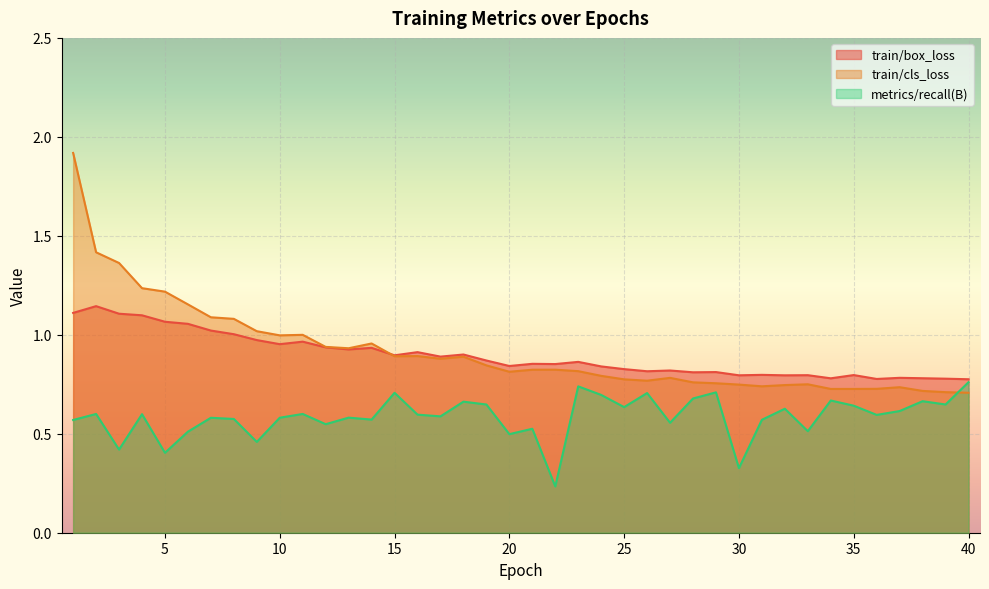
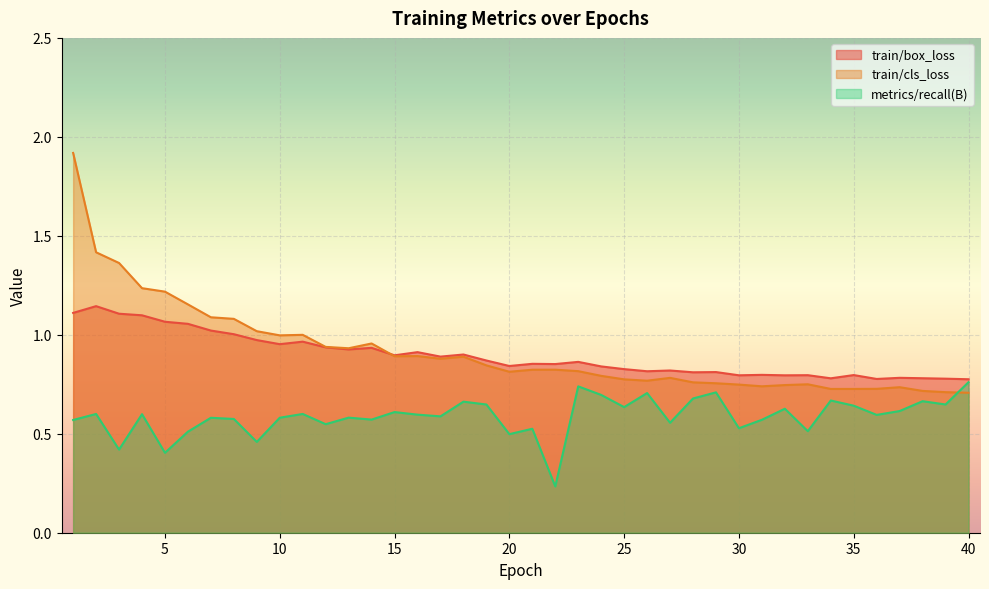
metrics/recall(B), 15: 0.71 -> 0.61
metrics/recall(B), 30: 0.33 -> 0.53
